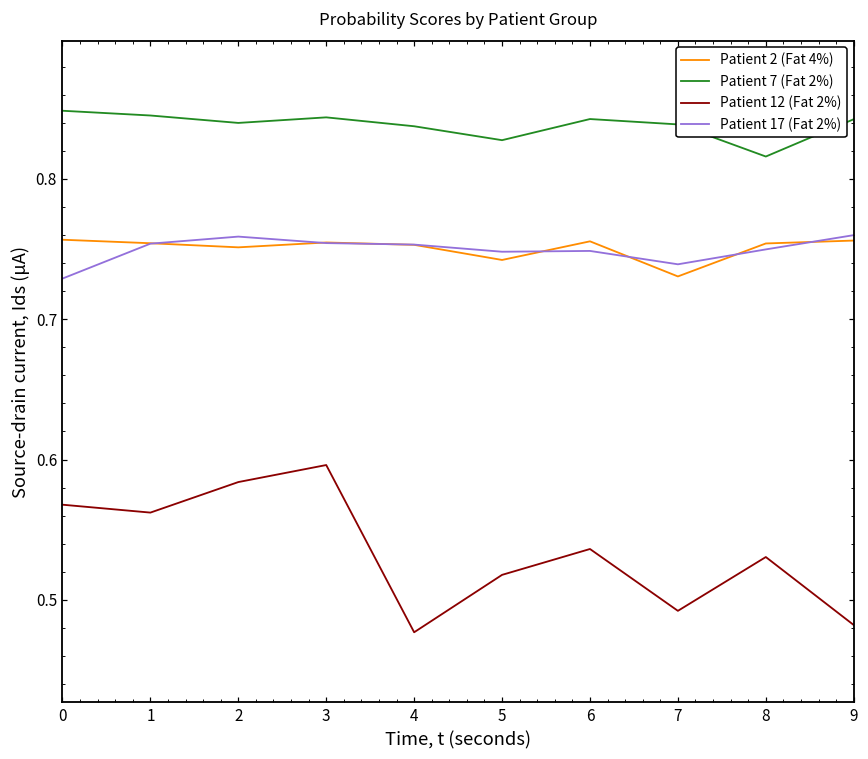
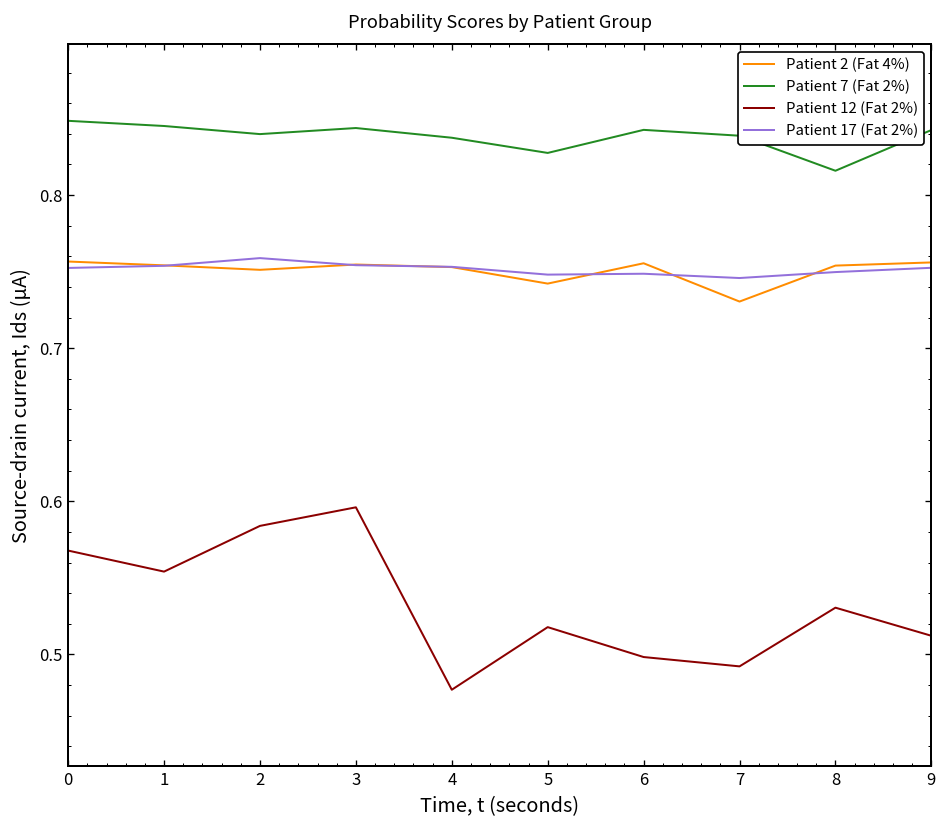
Patient 17 (Fat 2%), 0: 0.729 -> 0.752
Patient 12 (Fat 2%), 1: 0.562 -> 0.554
Patient 12 (Fat 2%), 6: 0.536 -> 0.498
Patient 17 (Fat 2%), 7: 0.739 -> 0.746
Patient 12 (Fat 2%), 9: 0.482 -> 0.512
Patient 17 (Fat 2%), 9: 0.760 -> 0.752
